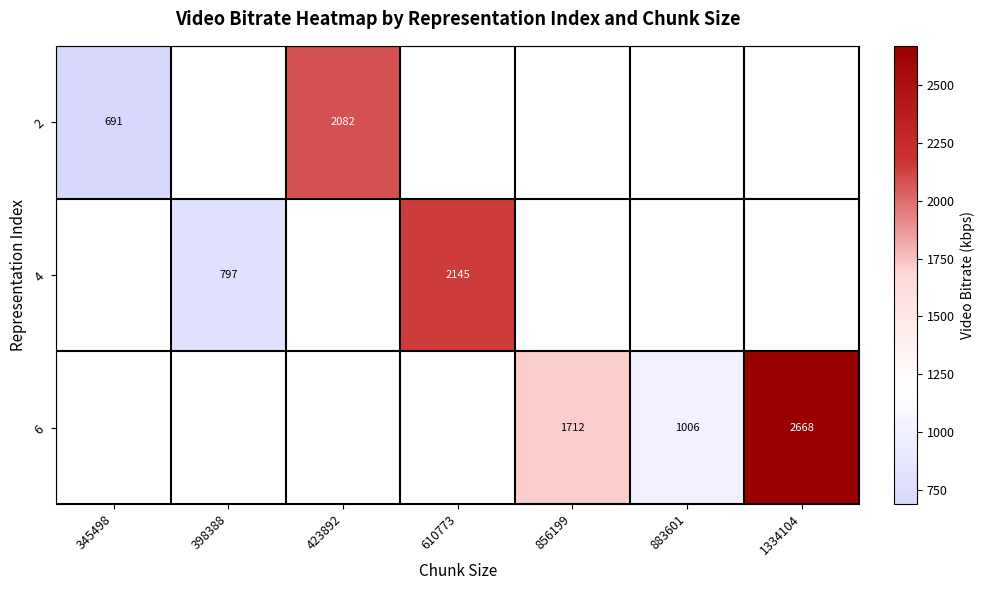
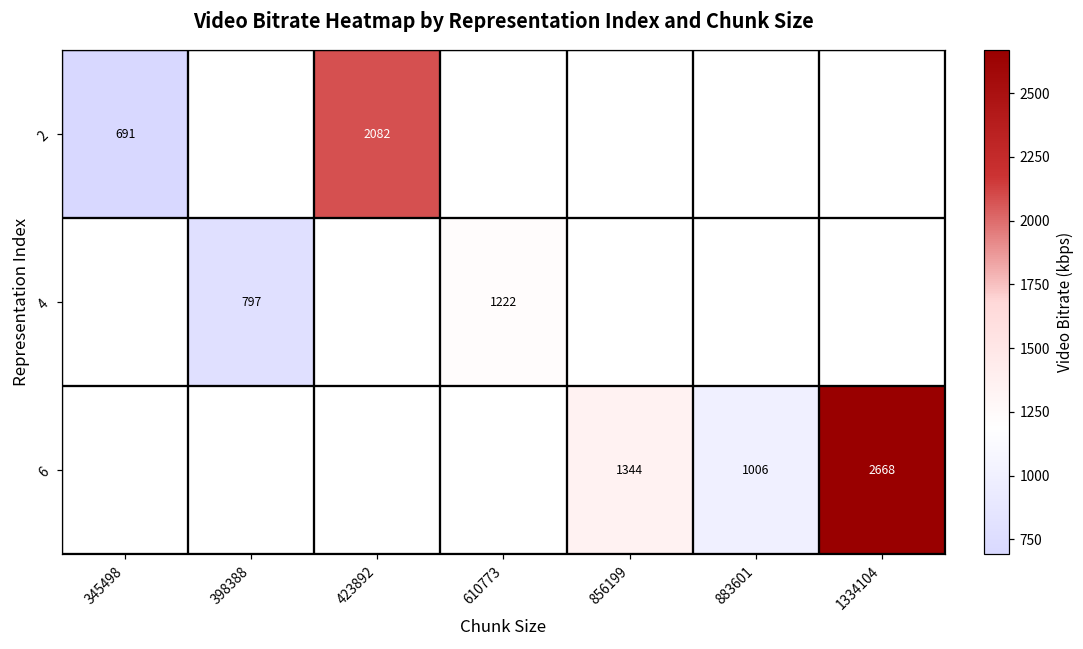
4, 610773: 2145 -> 1222
6, 856199: 1712 -> 1344
